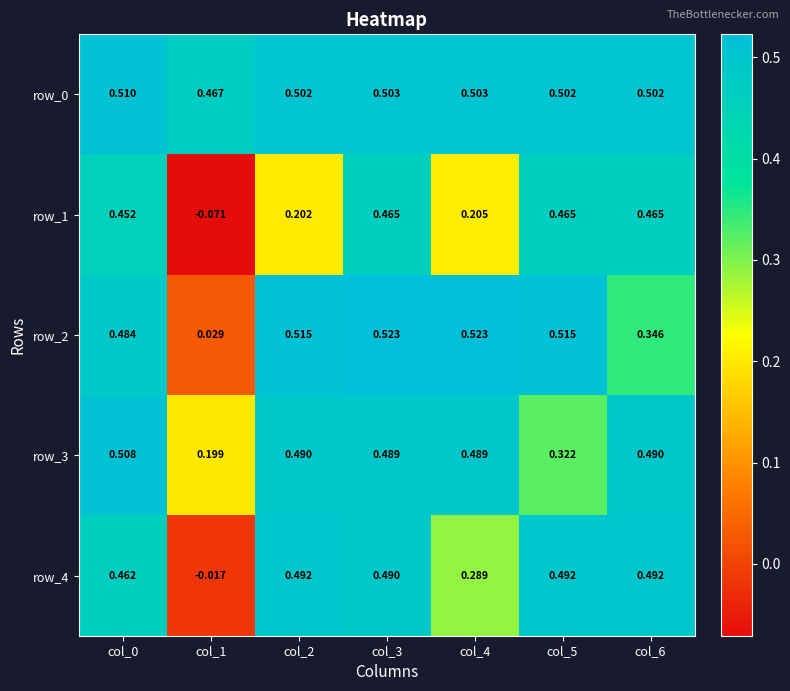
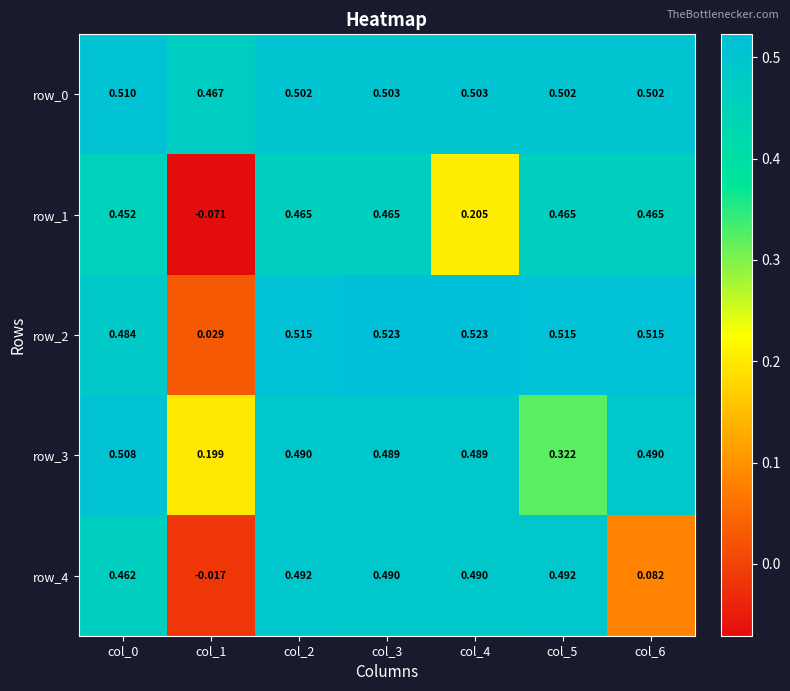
row_1, col_2: 0.202 -> 0.465
row_2, col_6: 0.346 -> 0.515
row_4, col_4: 0.289 -> 0.490
row_4, col_6: 0.492 -> 0.082
